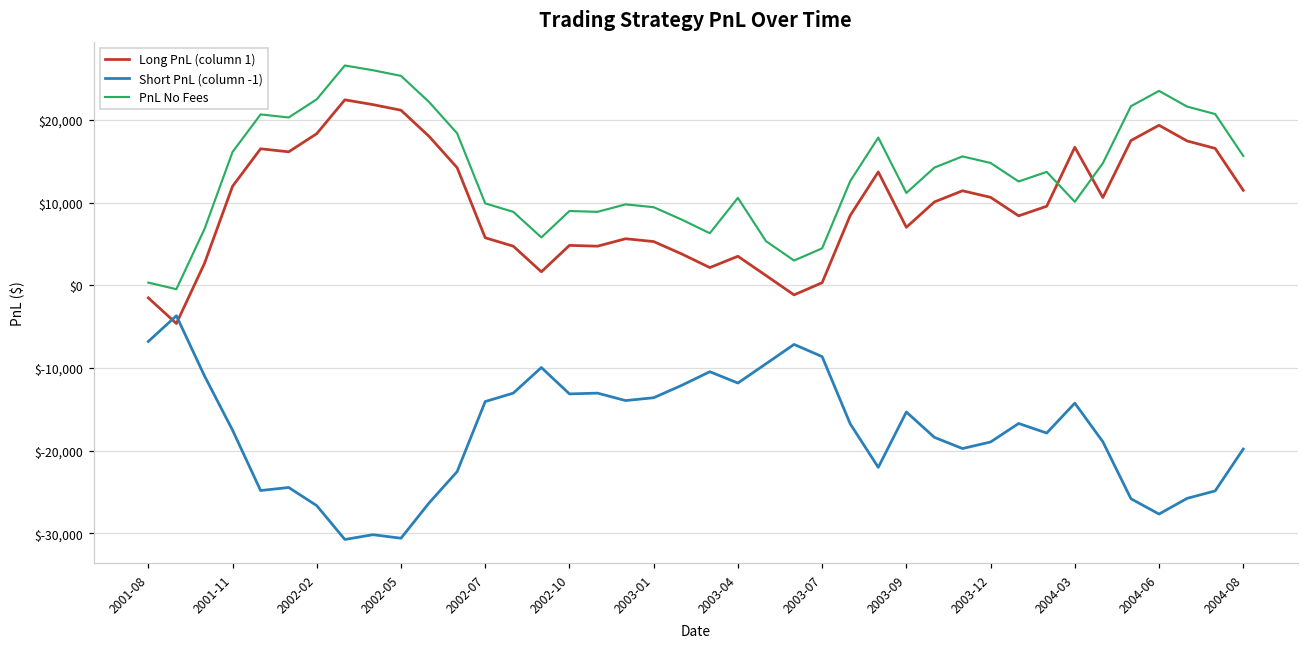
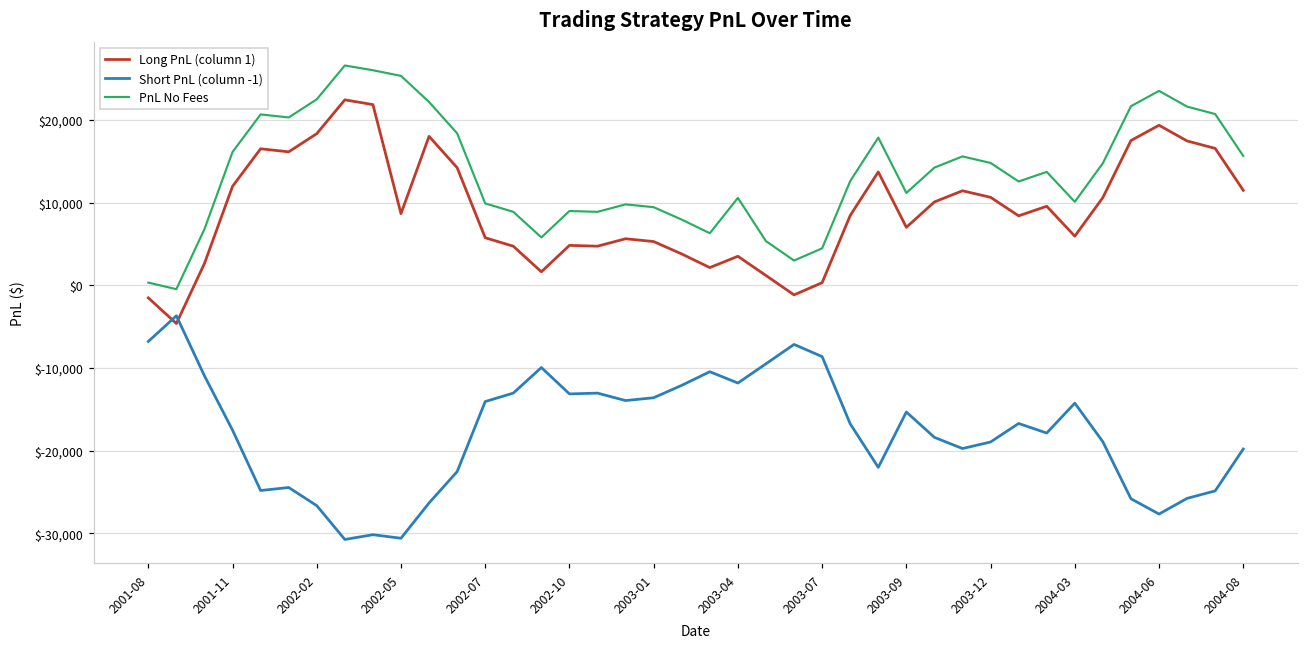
Long PnL (column 1), 2002-05: $21,000 -> $9,000
Long PnL (column 1), 2004-03: $17,000 -> $6,000
